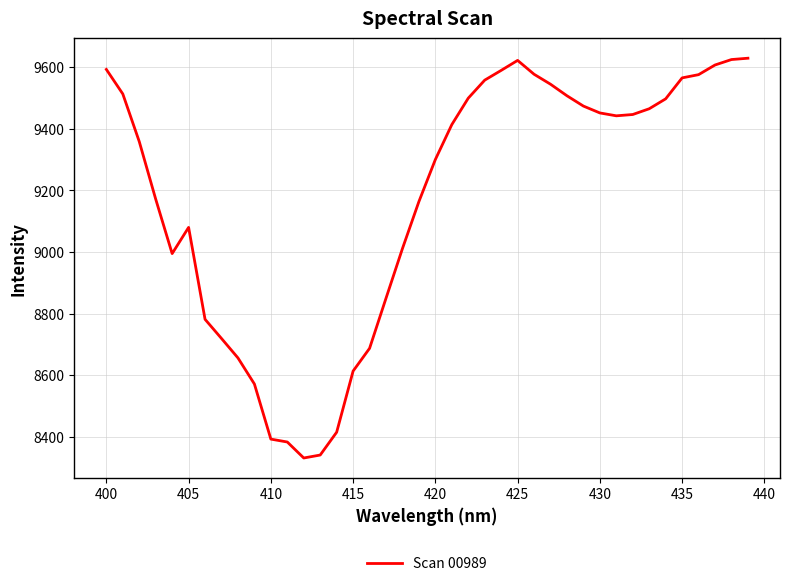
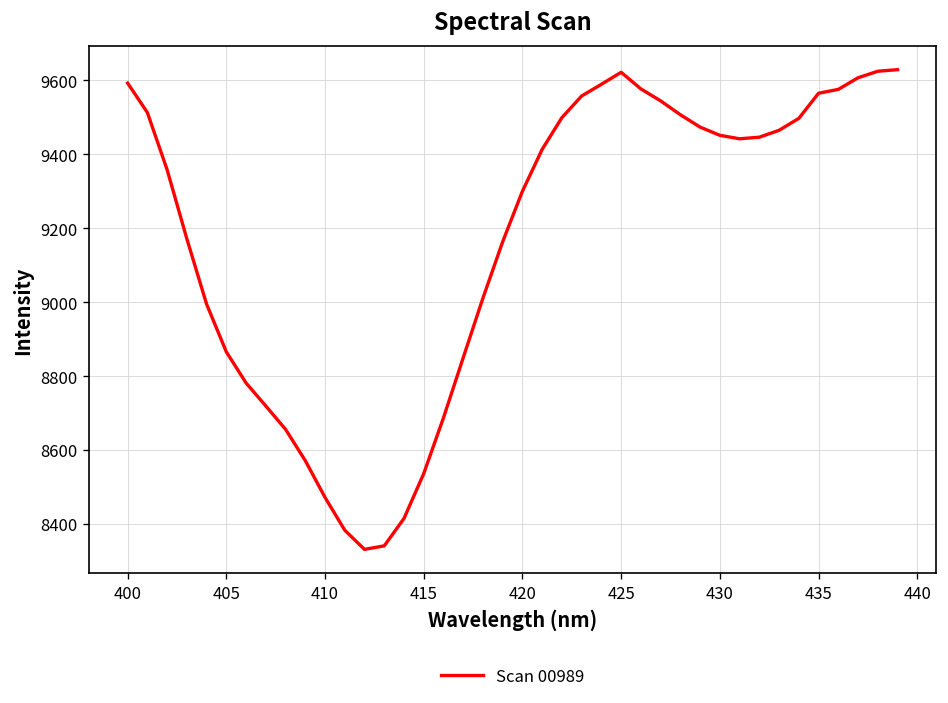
405: 9080 -> 8870
410: 8390 -> 8470
415: 8610 -> 8540
